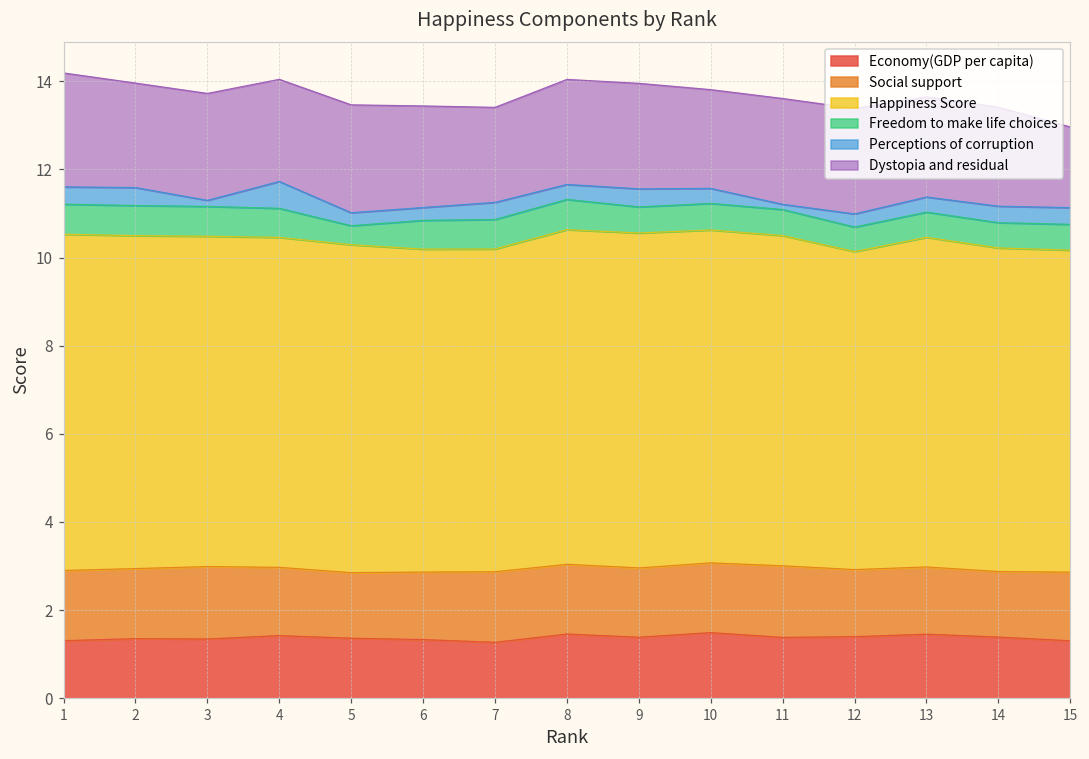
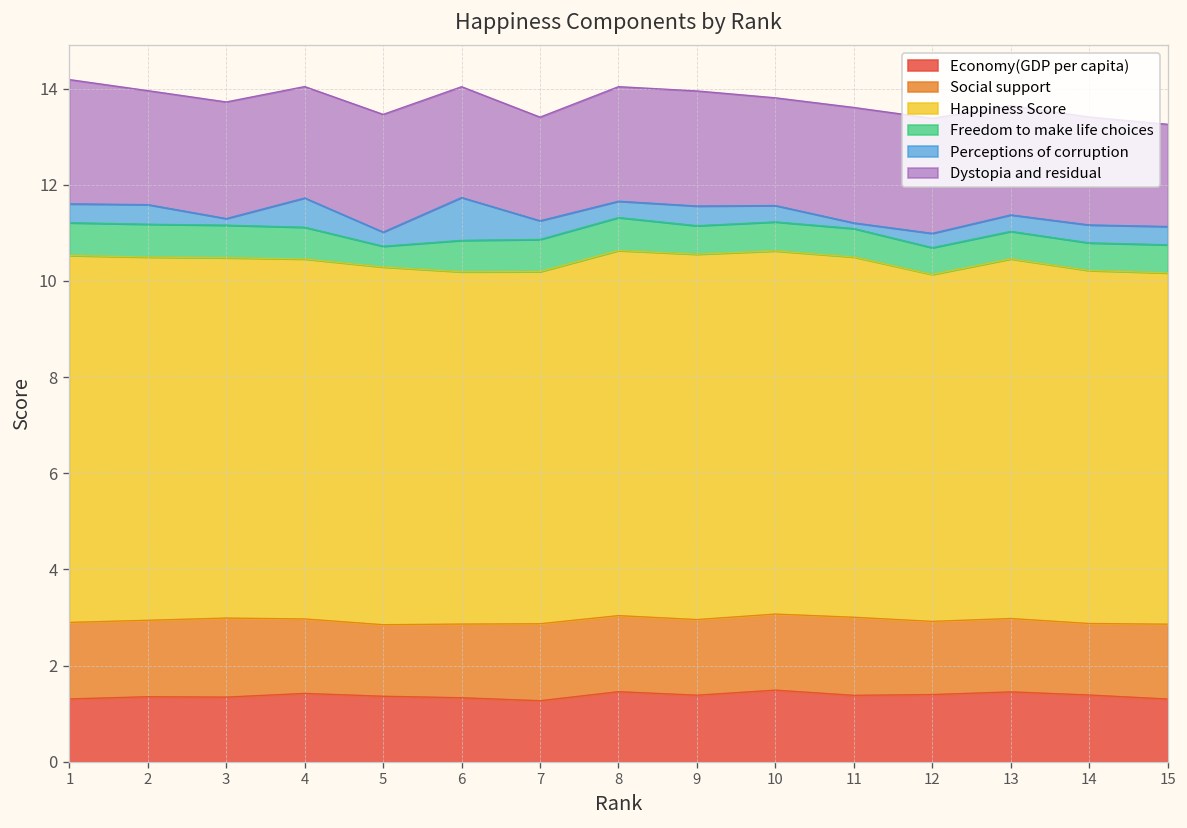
Perceptions of corruption, 6: 0.3 -> 0.9
Dystopia and residual, 15: 1.8 -> 2.1
